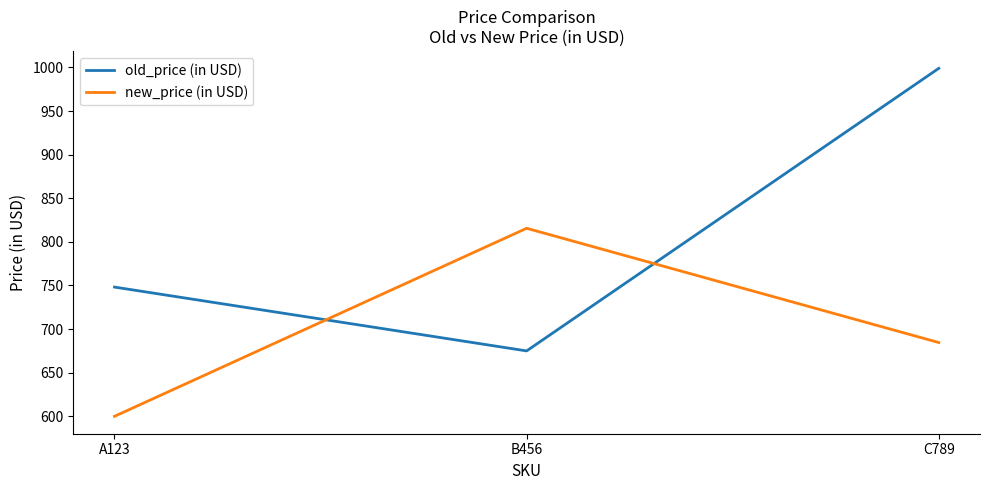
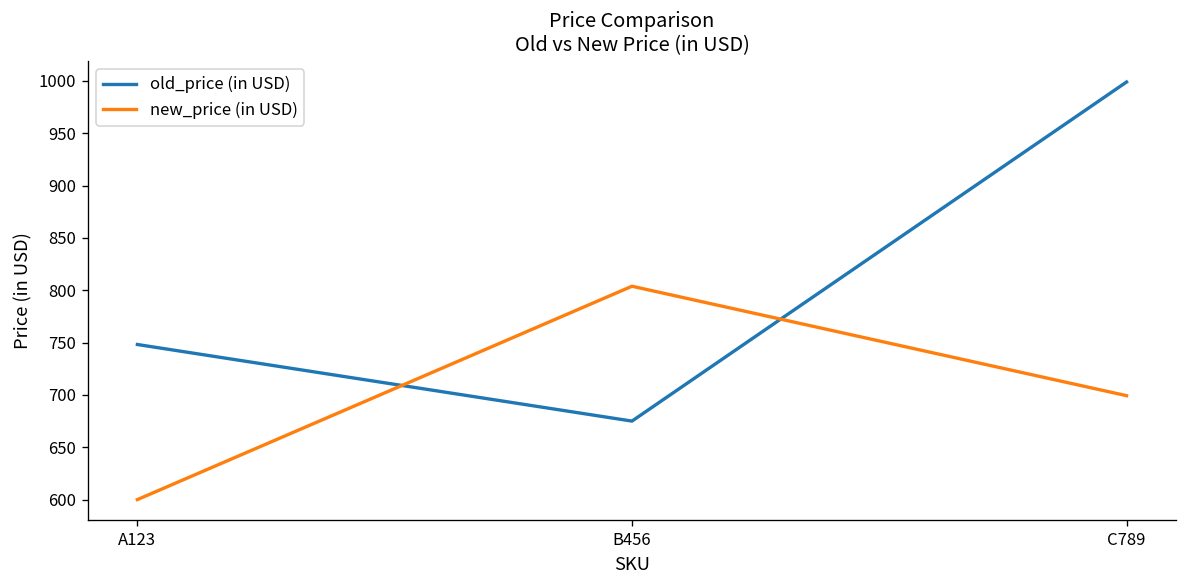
new_price (in USD), B456: 820 -> 800
new_price (in USD), C789: 680 -> 700
